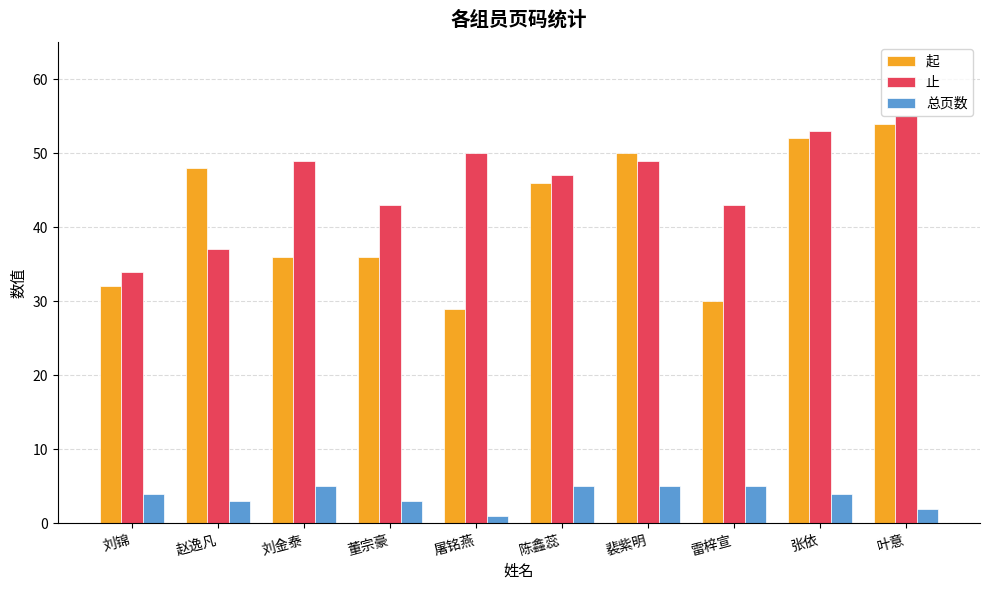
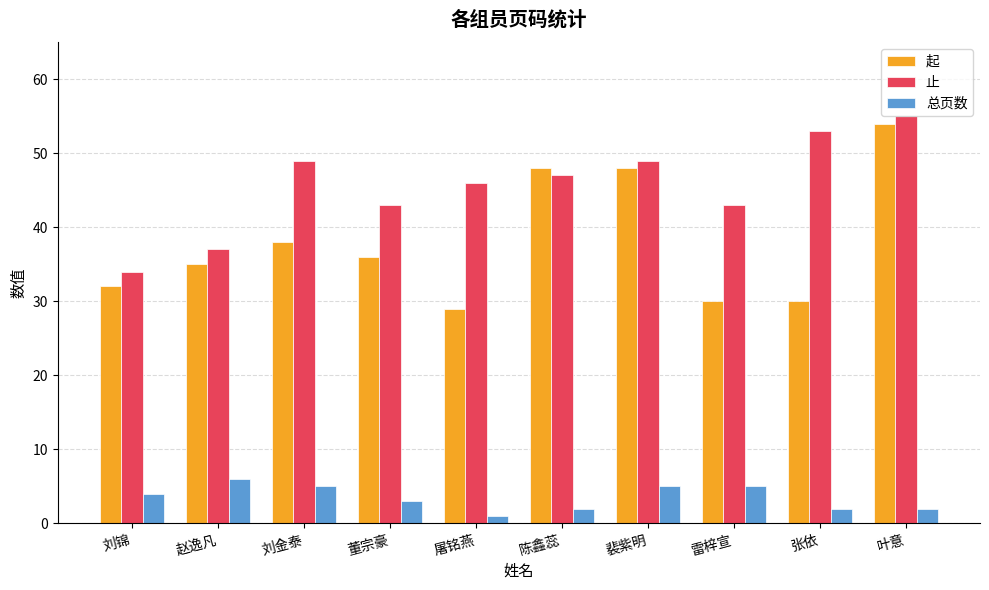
起, 赵逸凡: 48 -> 35
总页数, 赵逸凡: 3 -> 6
起, 刘金泰: 36 -> 38
止, 屠铭燕: 50 -> 46
起, 陈鑫蕊: 46 -> 48
总页数, 陈鑫蕊: 5 -> 2
起, 裴紫明: 50 -> 48
起, 张依: 52 -> 30
总页数, 张依: 4 -> 2
